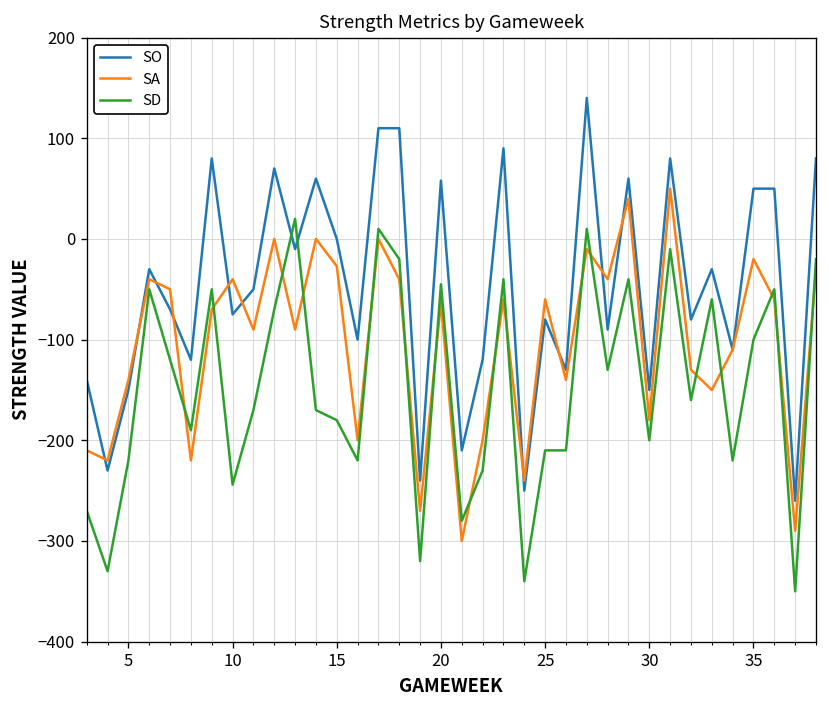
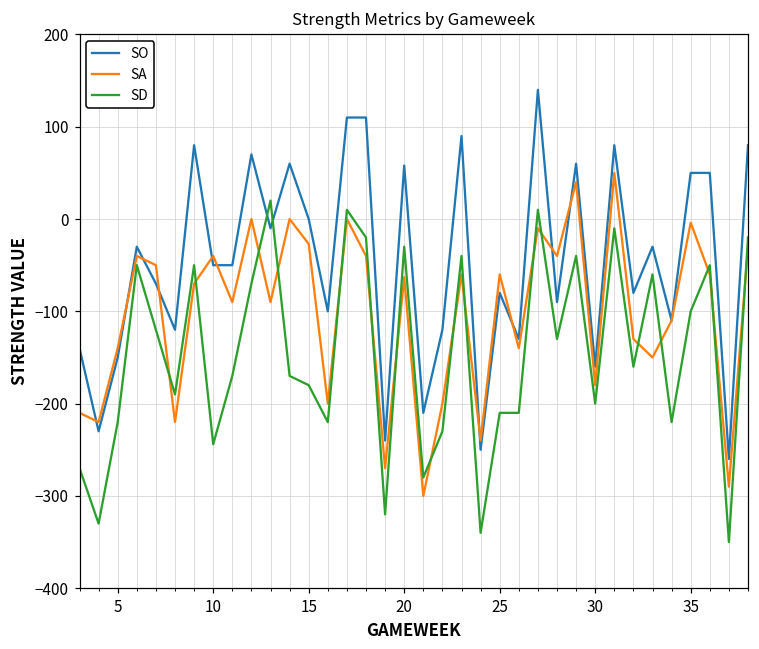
SO, 10: -80 -> -50
SD, 20: -50 -> -30
SO, 30: -150 -> -160
SA, 35: -20 -> 0
